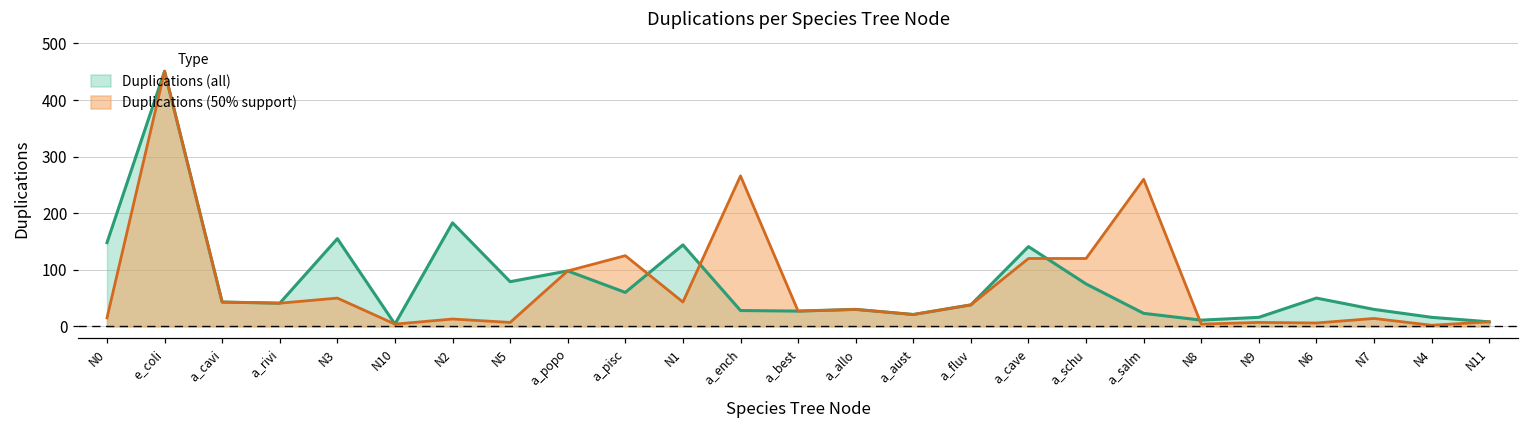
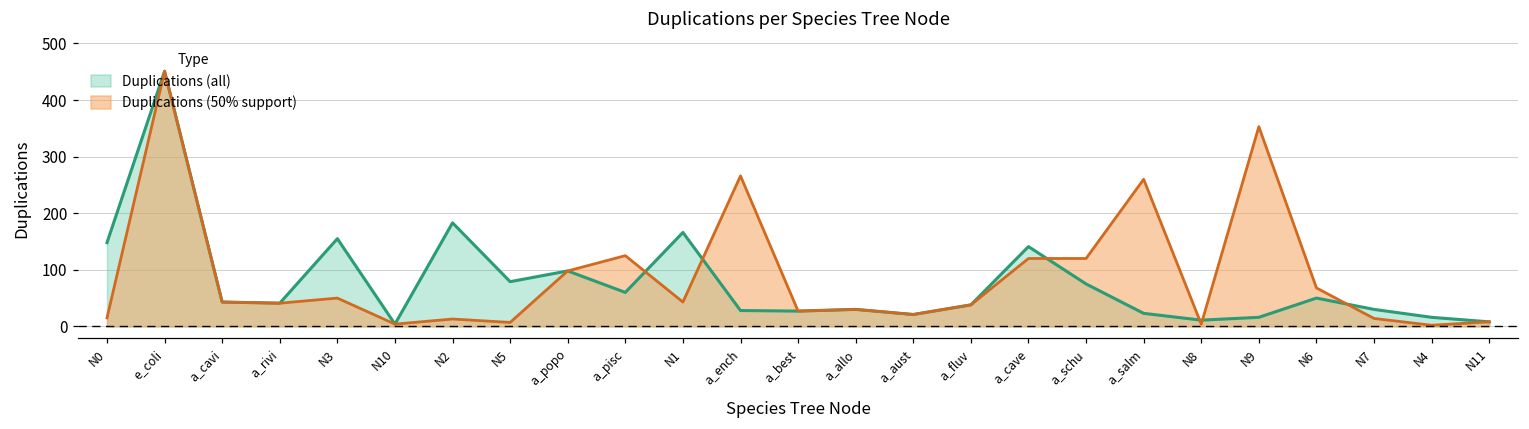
Duplications (all), N1: 140 -> 170
Duplications (50% support), N9: 10 -> 350
Duplications (50% support), N6: 10 -> 70
